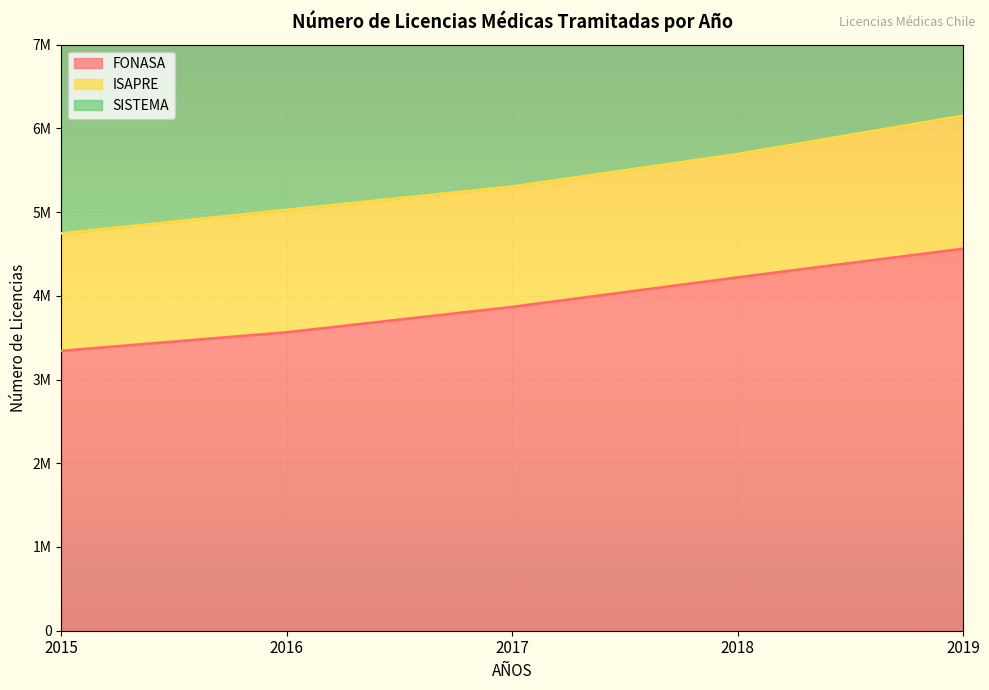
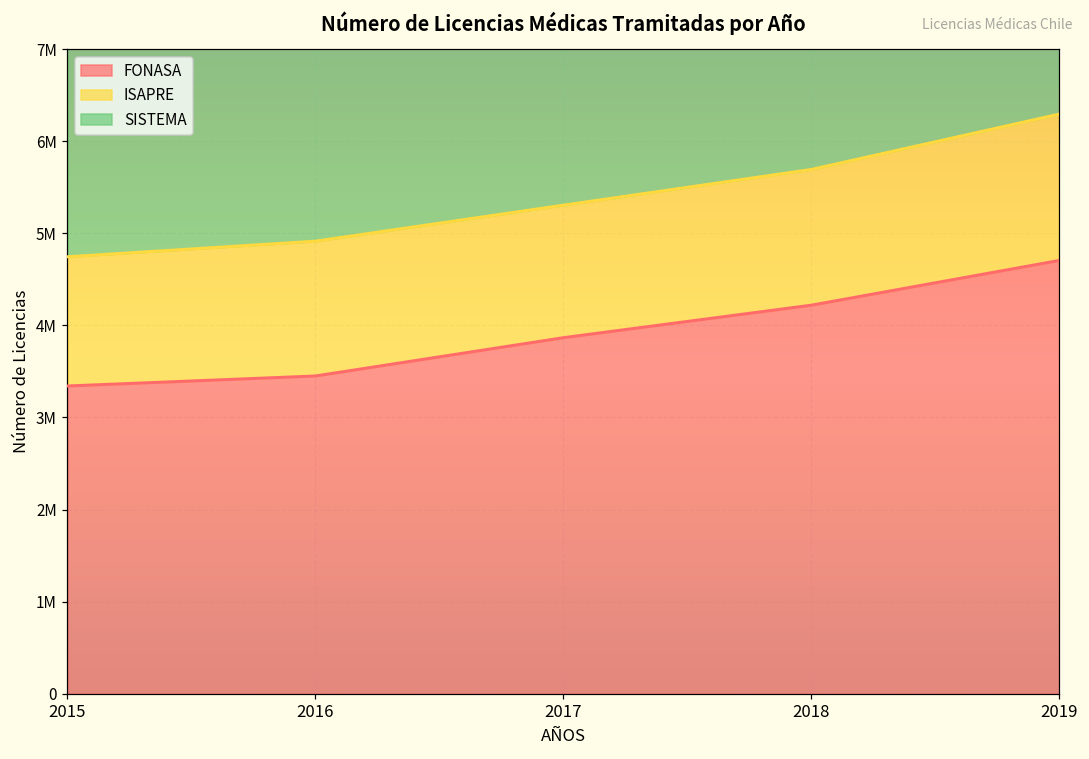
FONASA, 2016: 3600000 -> 3500000
FONASA, 2019: 4600000 -> 4700000
